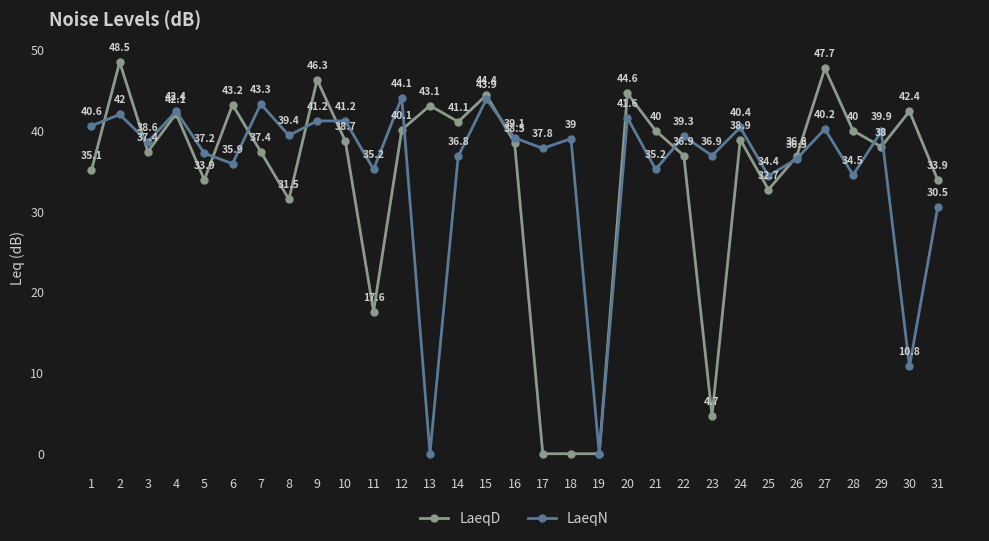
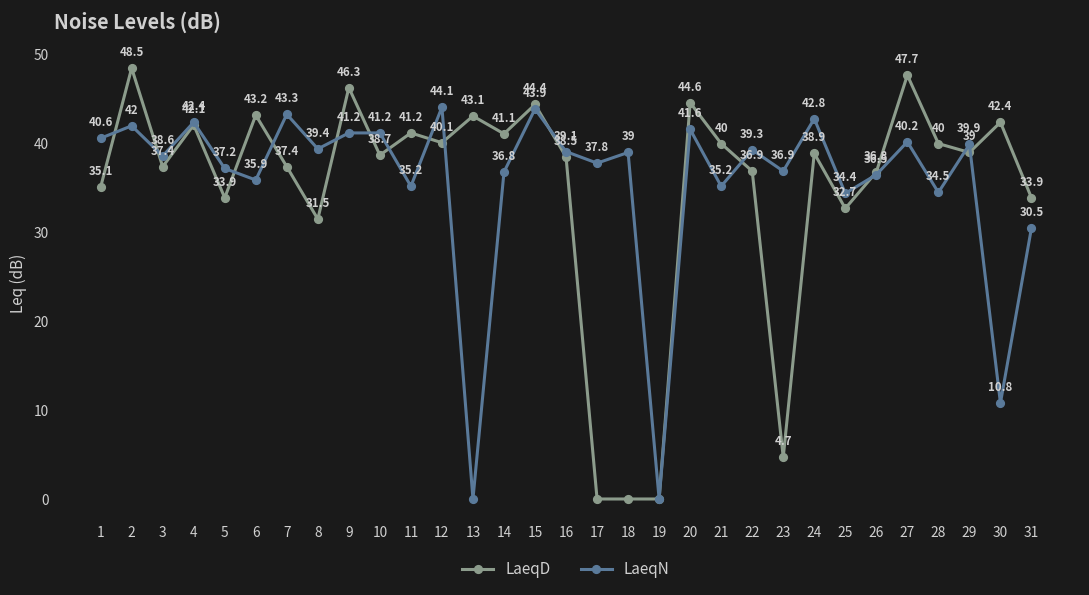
LaeqD, 11: 17.6 -> 41.2
LaeqN, 24: 40.4 -> 42.8
LaeqD, 29: 38 -> 39
